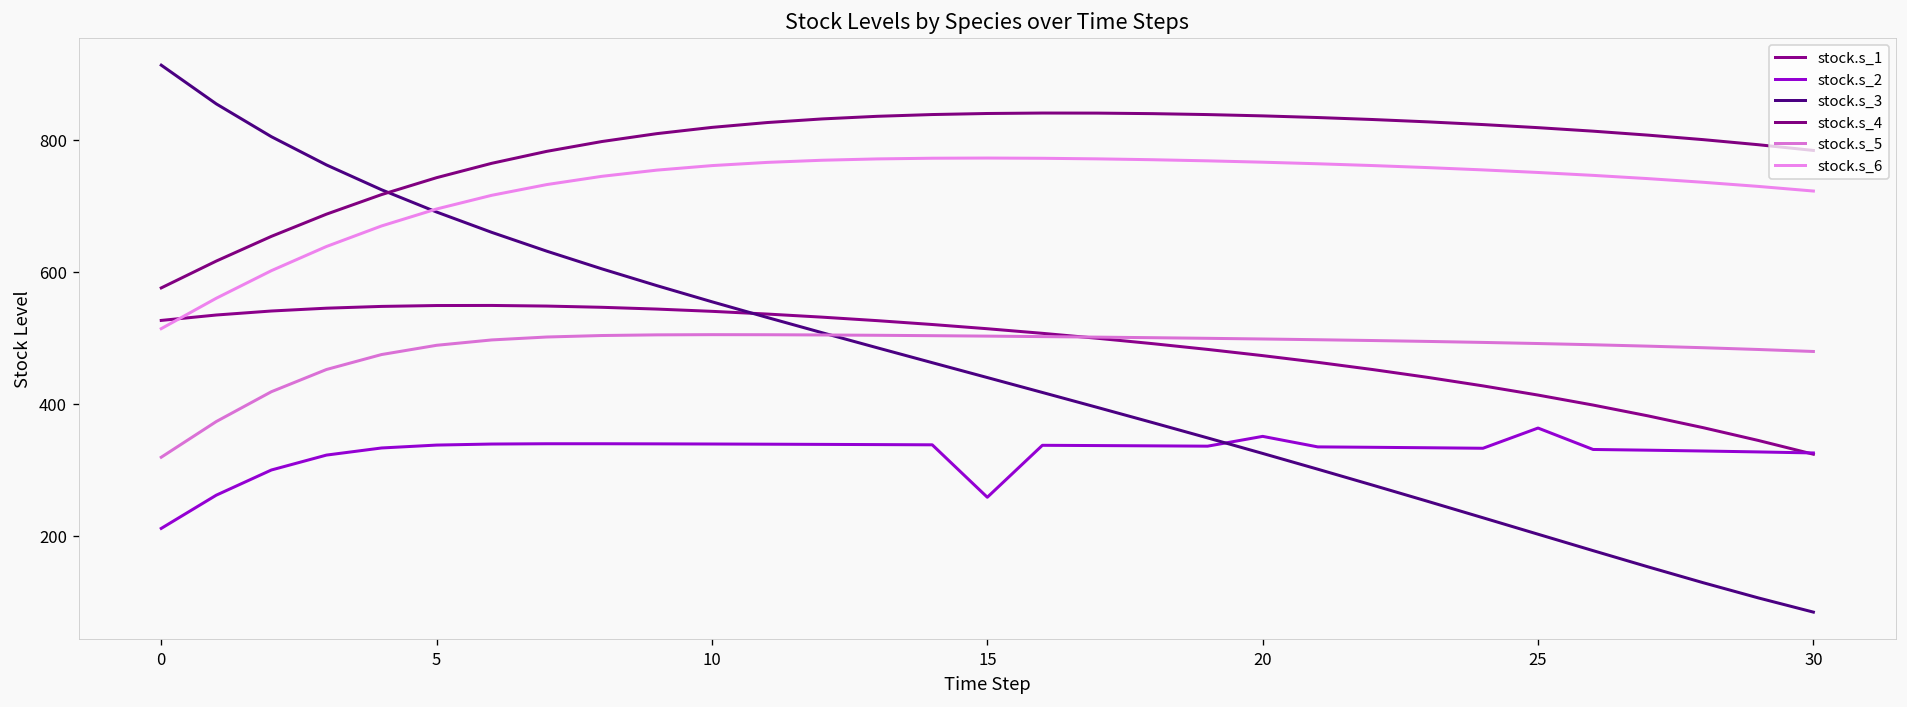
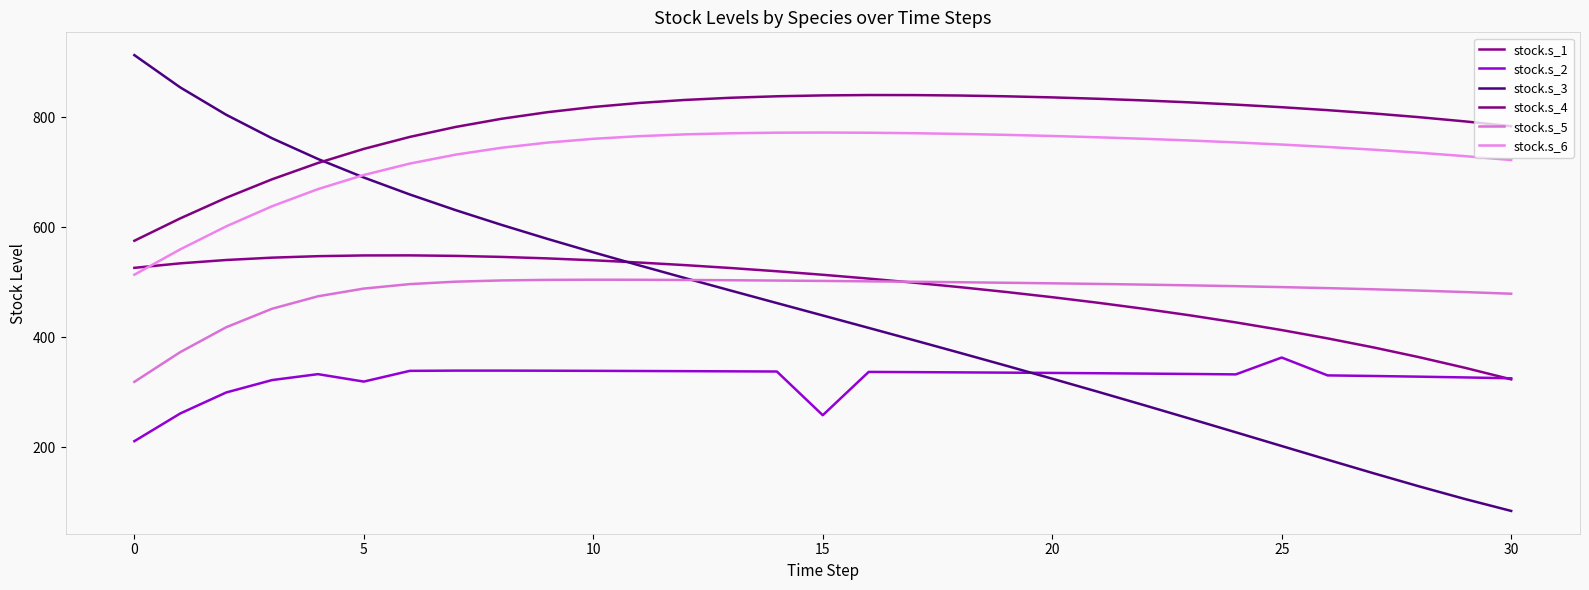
stock.s_2, 5: 340 -> 320
stock.s_2, 20: 350 -> 330
